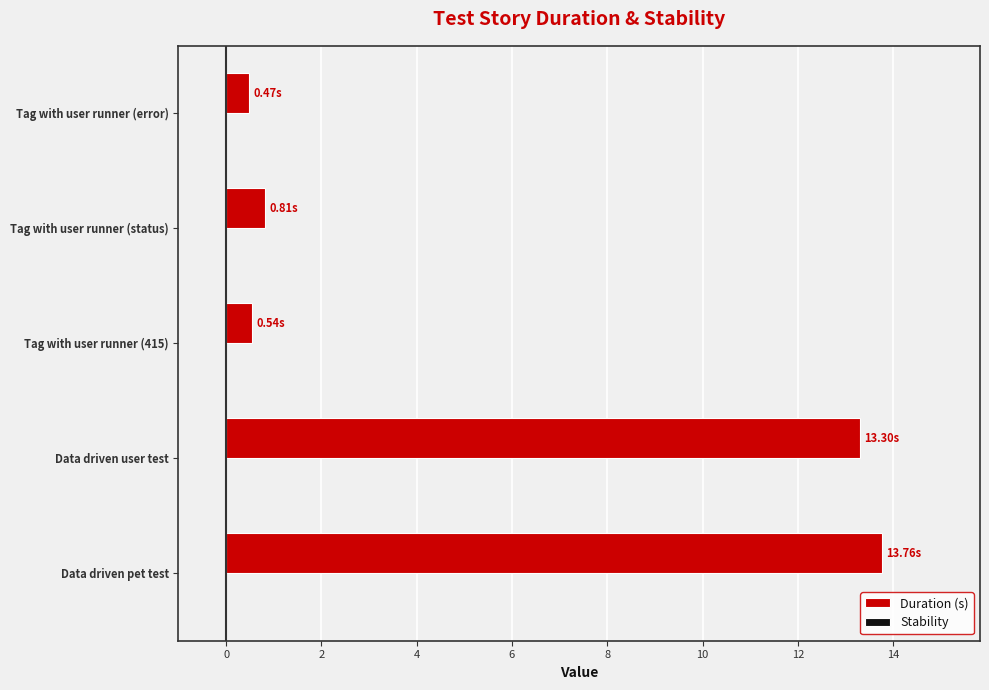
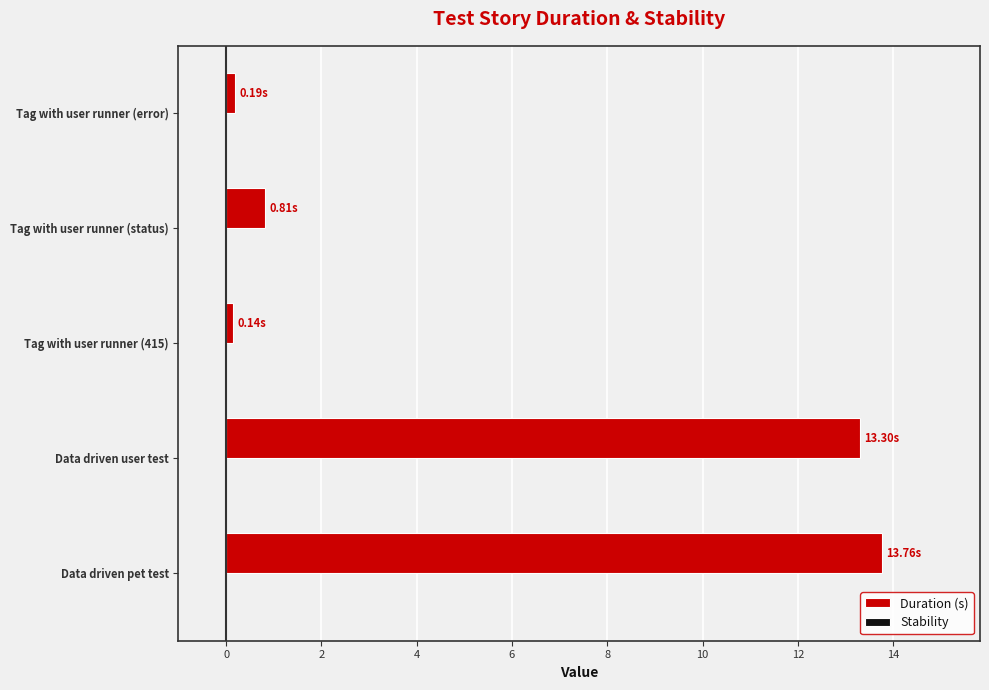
Duration (s), Tag with user runner (error): 0.47s -> 0.19s
Duration (s), Tag with user runner (415): 0.54s -> 0.14s
